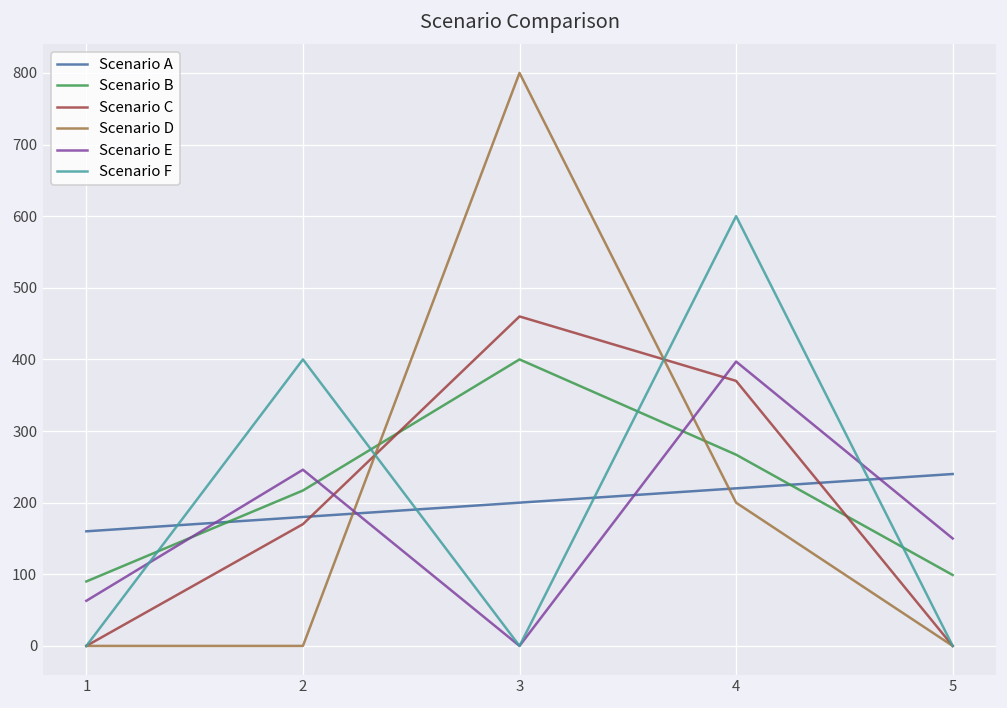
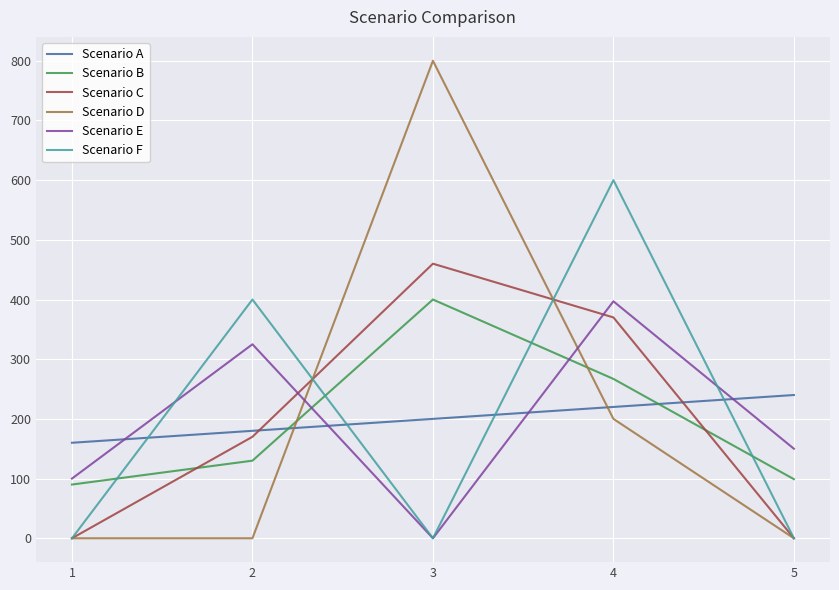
Scenario E, 1: 60 -> 100
Scenario B, 2: 220 -> 130
Scenario E, 2: 250 -> 330
